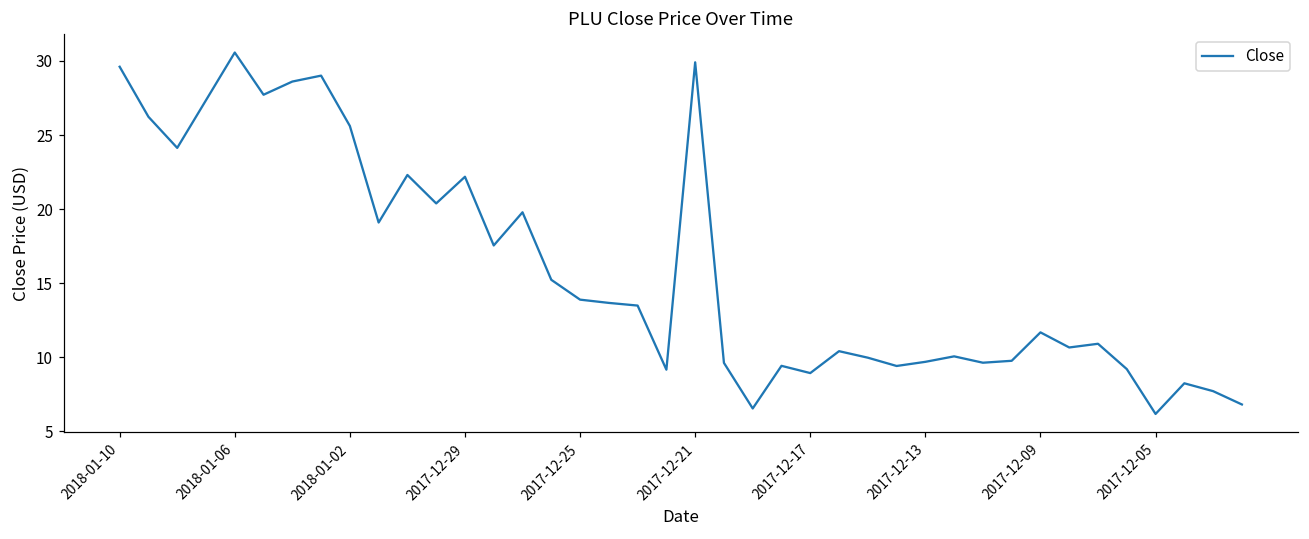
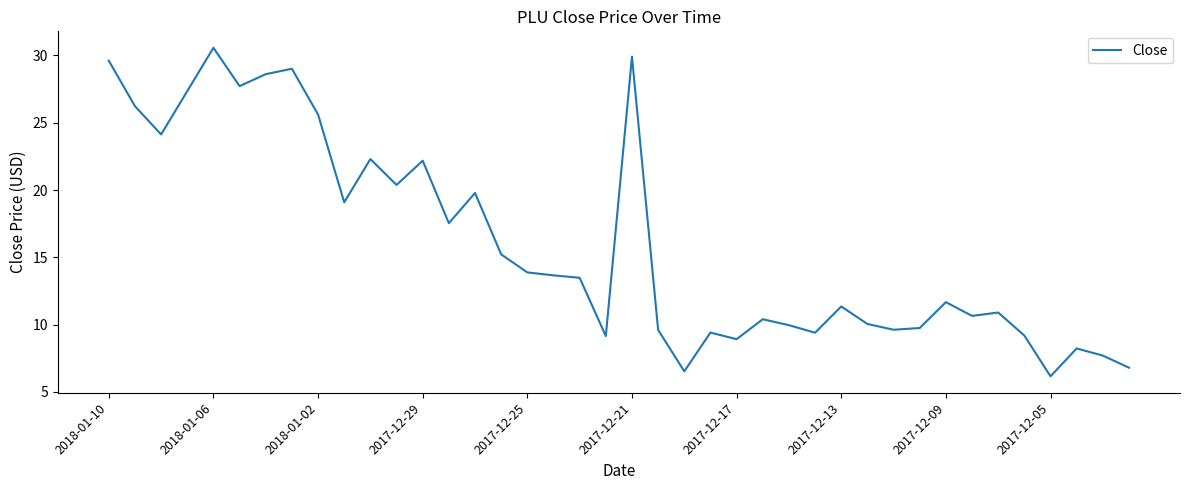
2017-12-13: 9.7 -> 11.4
